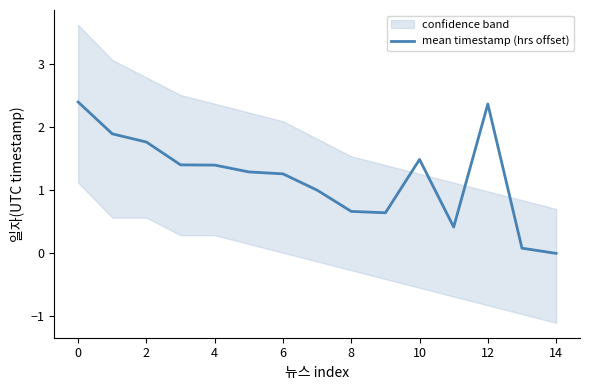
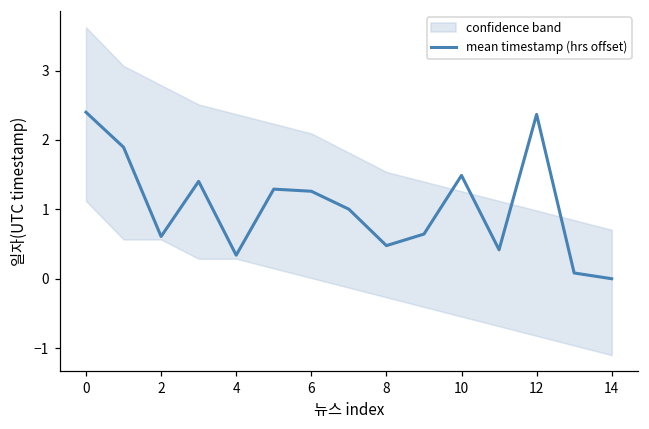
mean timestamp (hrs offset), 2: 1.8 -> 0.6
mean timestamp (hrs offset), 4: 1.4 -> 0.3
mean timestamp (hrs offset), 8: 0.7 -> 0.5
